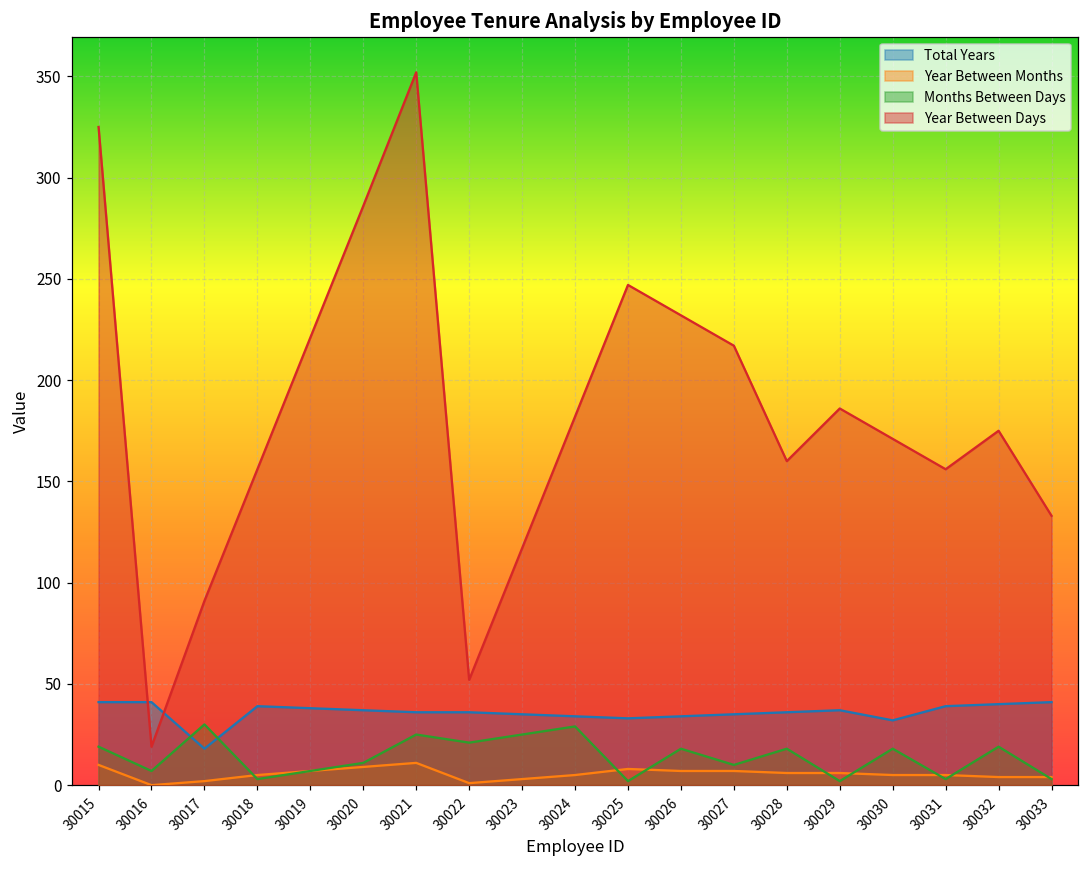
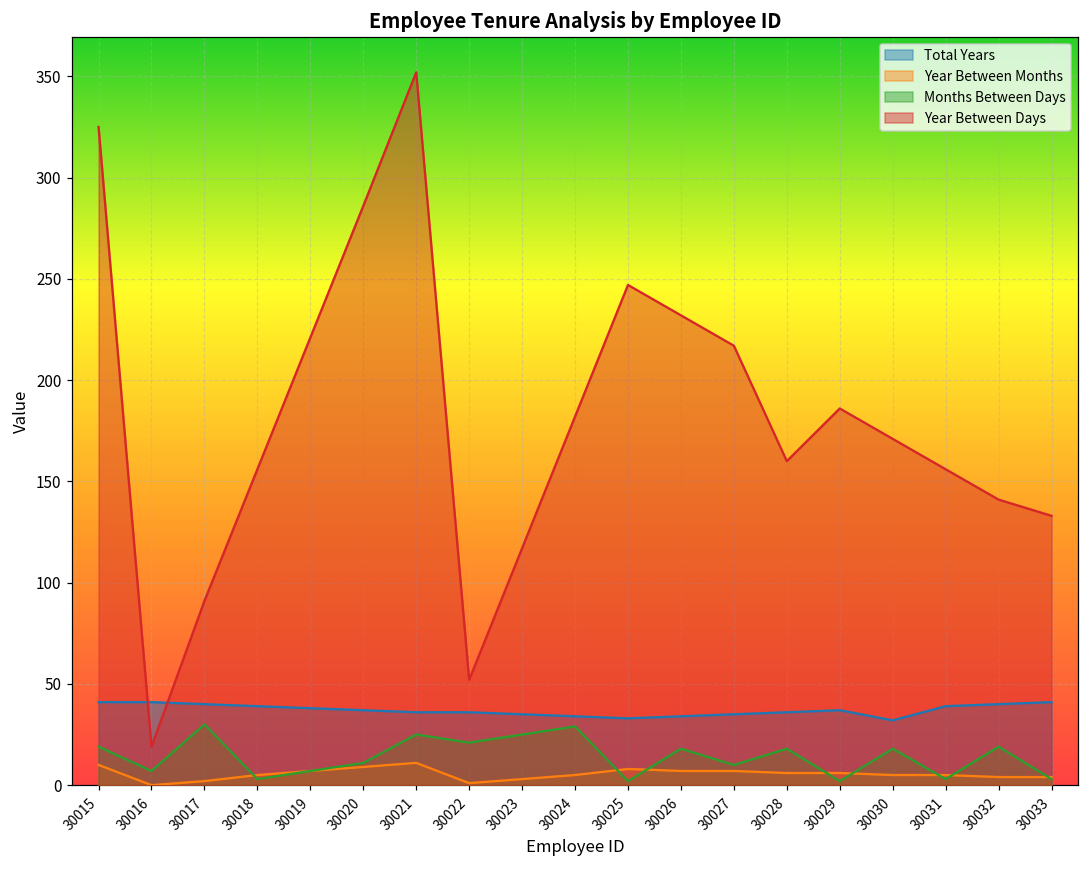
Total Years, 30017: 18 -> 40
Year Between Days, 30032: 175 -> 141
